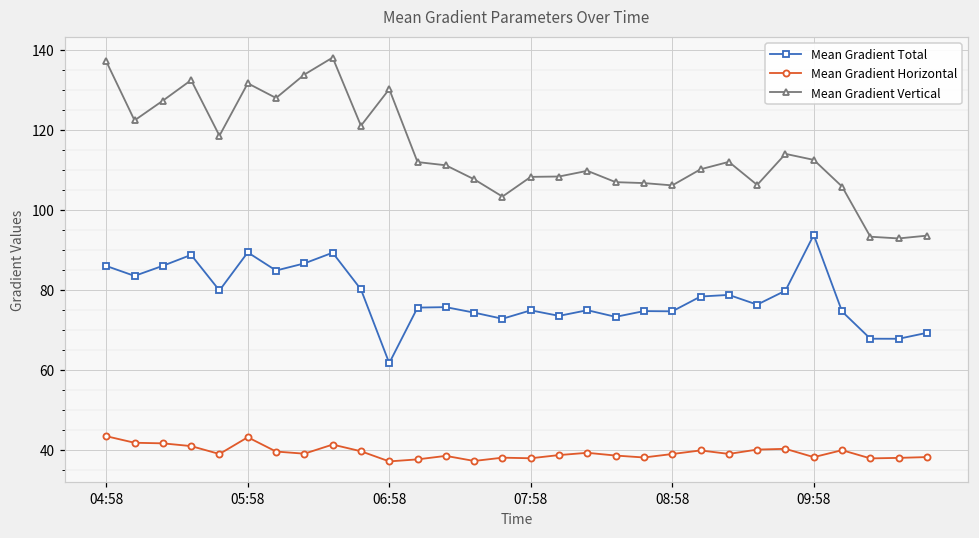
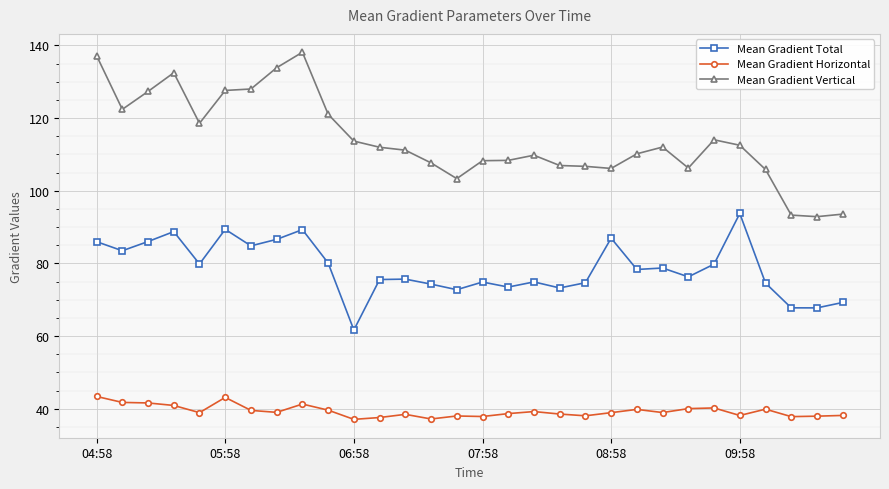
Mean Gradient Vertical, 05:58: 132 -> 128
Mean Gradient Vertical, 06:58: 130 -> 114
Mean Gradient Total, 08:58: 75 -> 87
